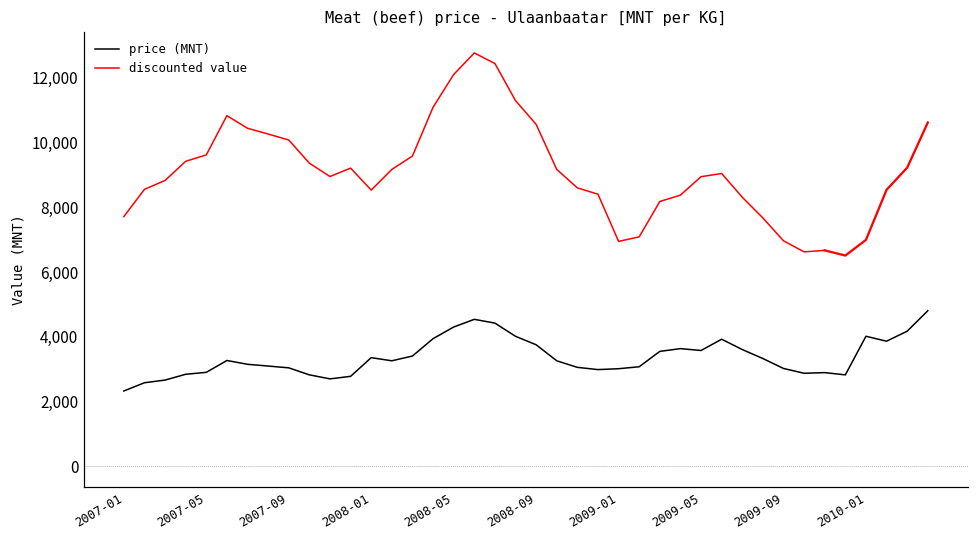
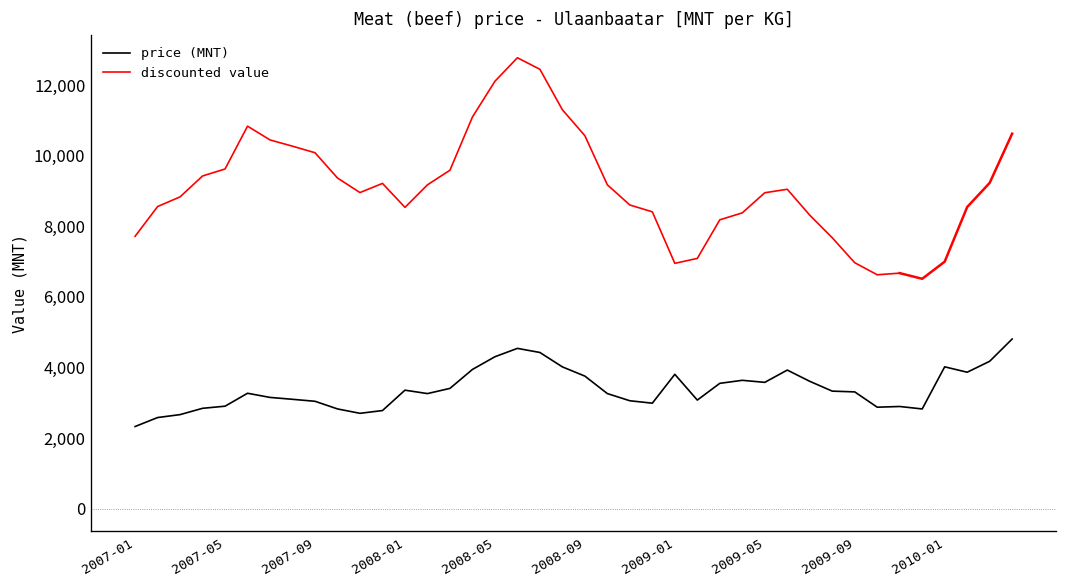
price (MNT), 2009-01: 3,000 -> 3,800
price (MNT), 2009-09: 3,000 -> 3,300
